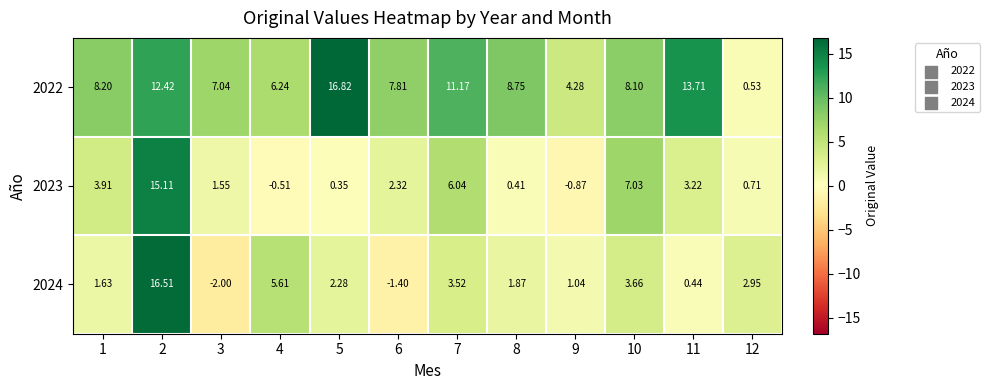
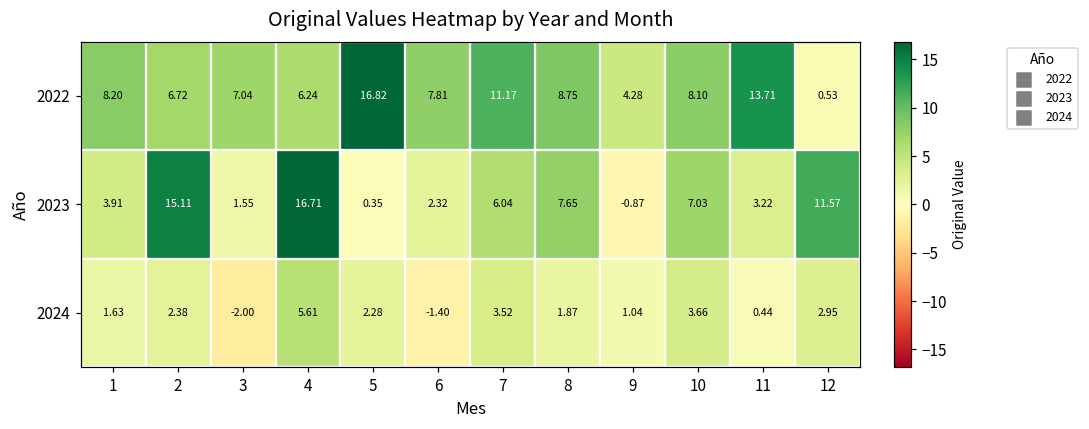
2022, 2: 12.42 -> 6.72
2023, 4: -0.51 -> 16.71
2023, 8: 0.41 -> 7.65
2023, 12: 0.71 -> 11.57
2024, 2: 16.51 -> 2.38
